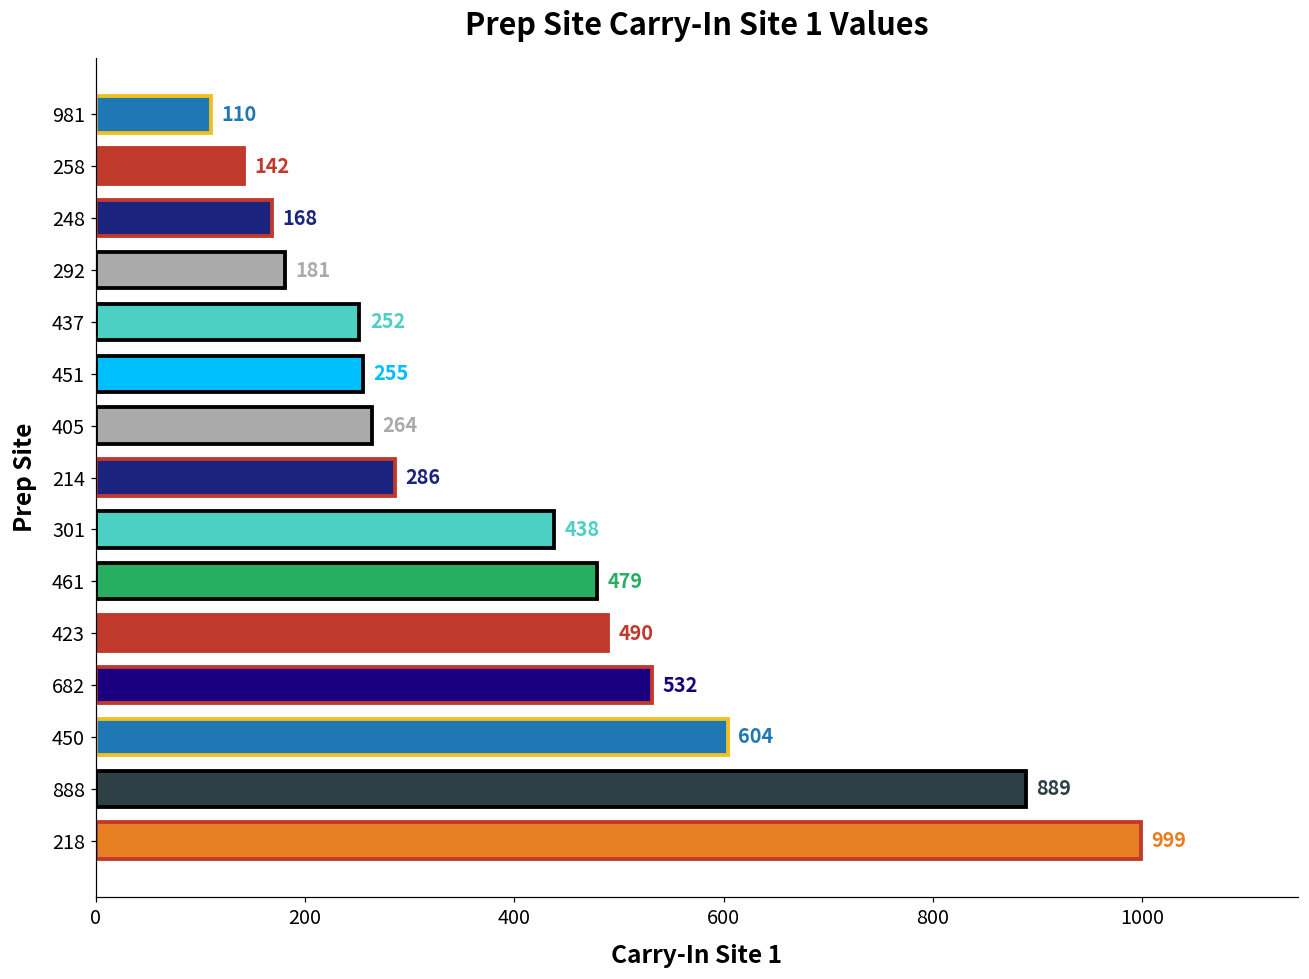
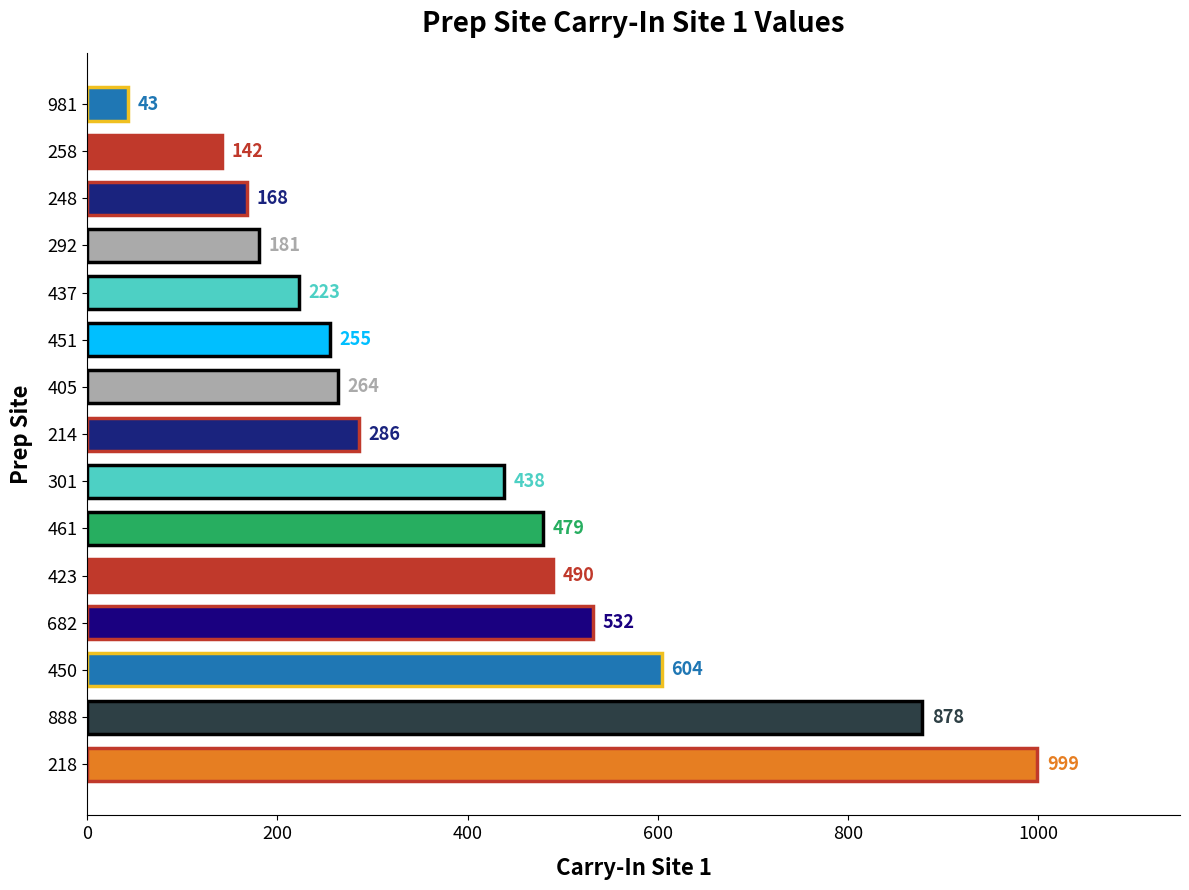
981: 110 -> 43
437: 252 -> 223
888: 889 -> 878
